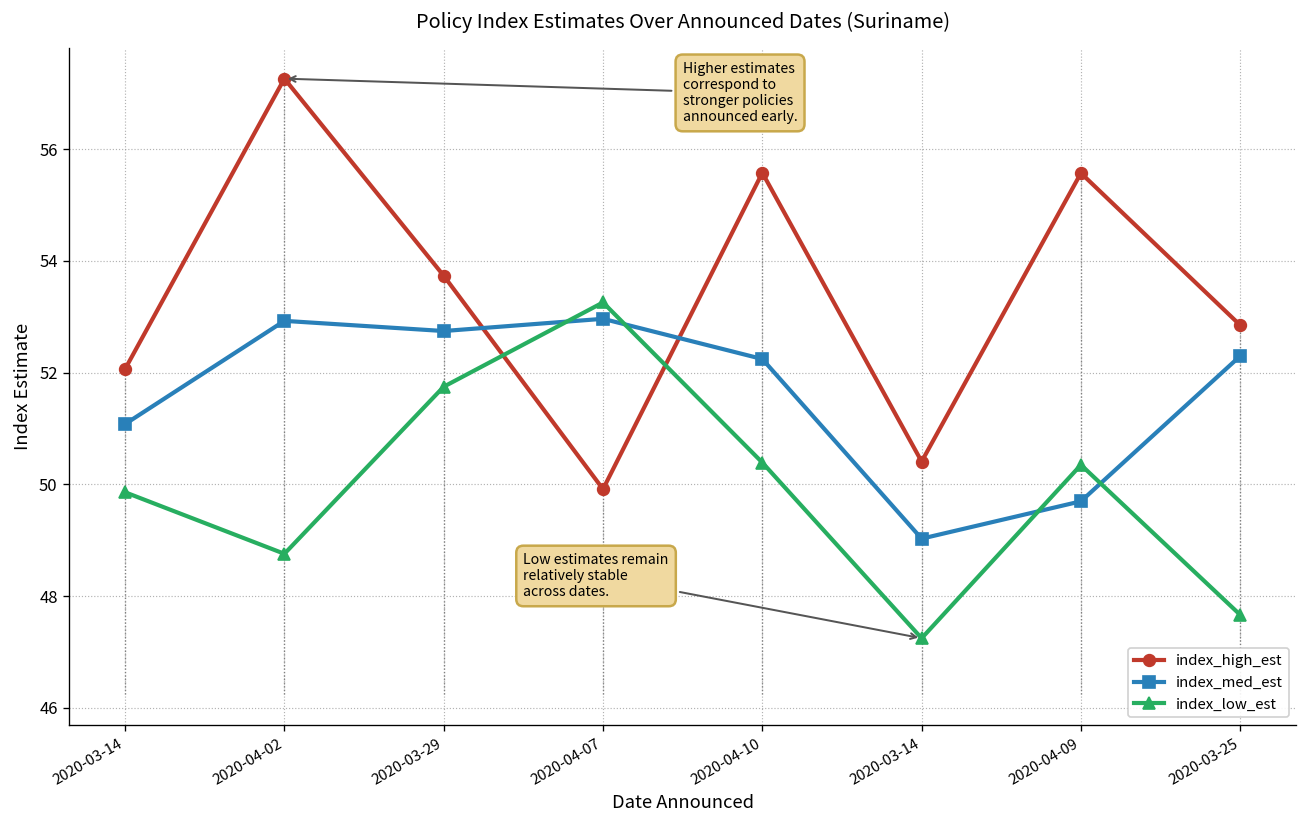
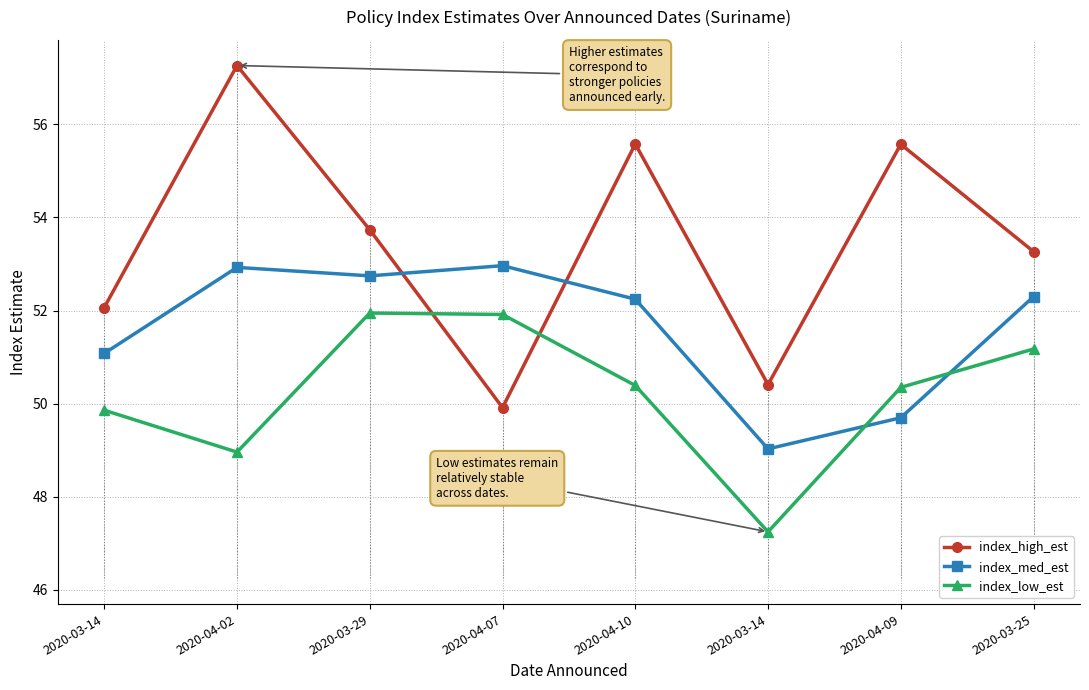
index_low_est, 2020-04-02: 48.8 -> 49.0
index_low_est, 2020-03-29: 51.7 -> 51.9
index_low_est, 2020-04-07: 53.3 -> 51.9
index_high_est, 2020-03-25: 52.8 -> 53.3
index_low_est, 2020-03-25: 47.7 -> 51.2
